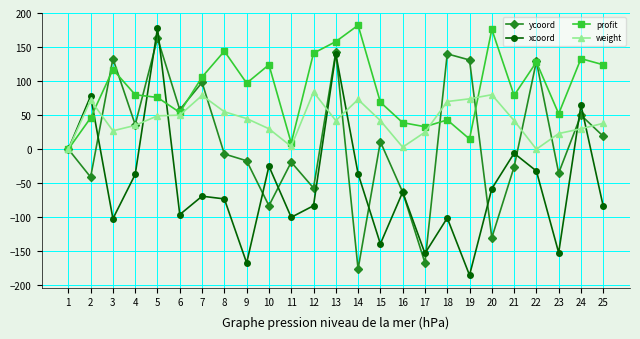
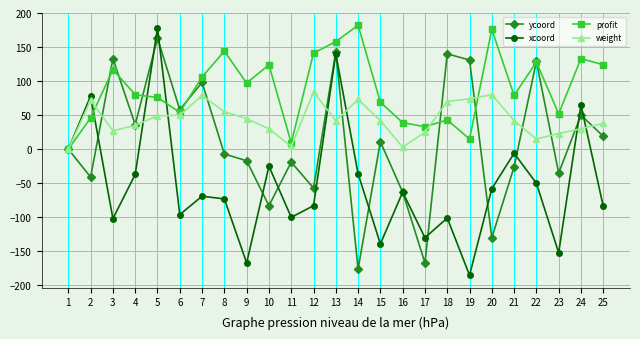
xcoord, 17: -150 -> -130
xcoord, 22: -30 -> -50
weight, 22: 0 -> 20
